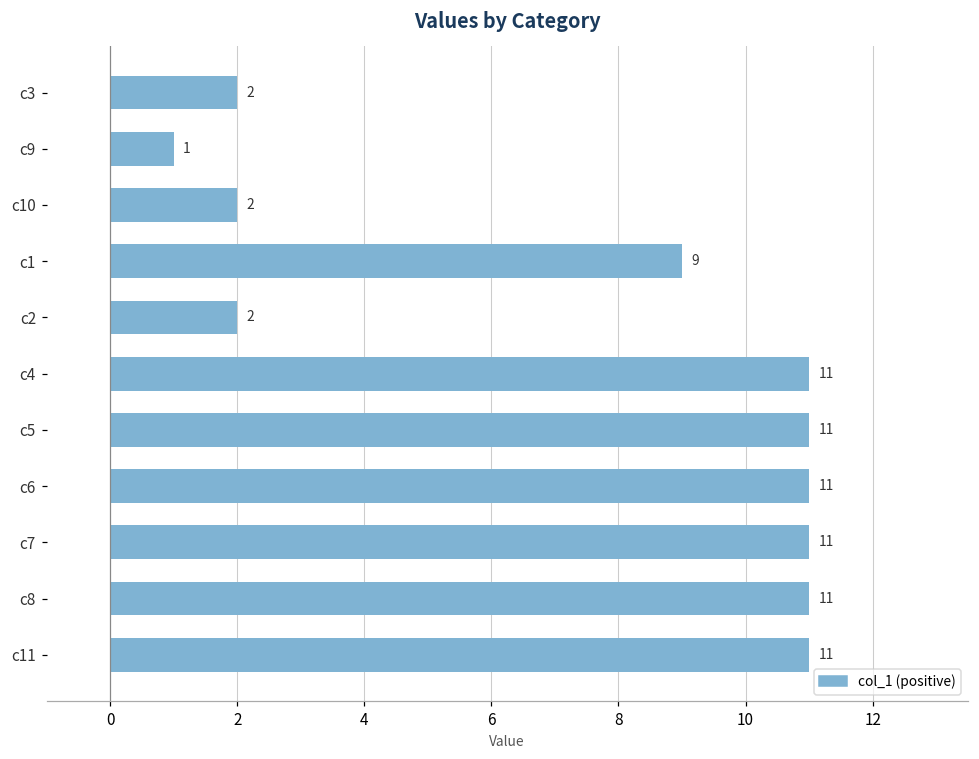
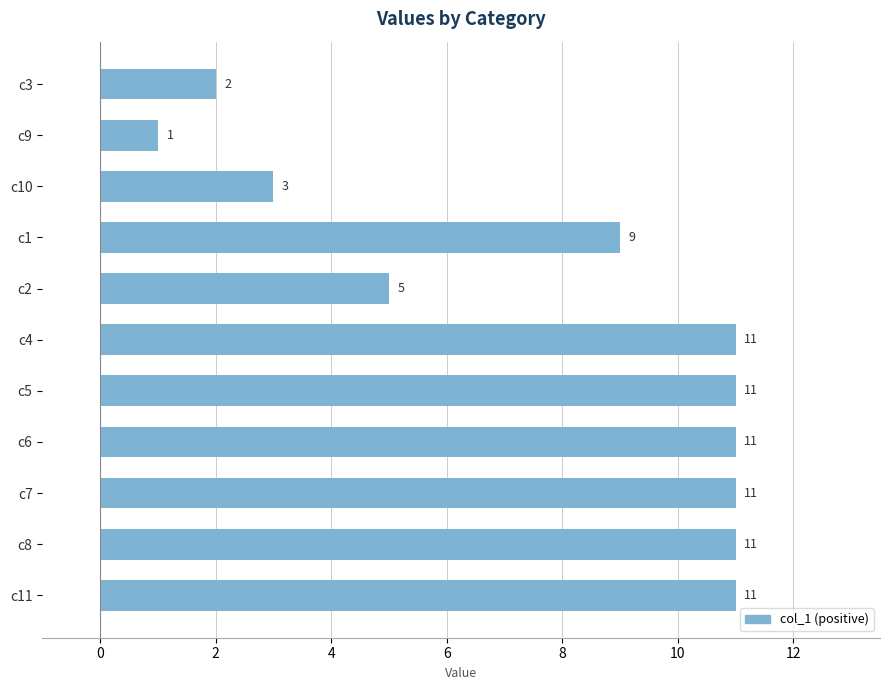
c10: 2 -> 3
c2: 2 -> 5
